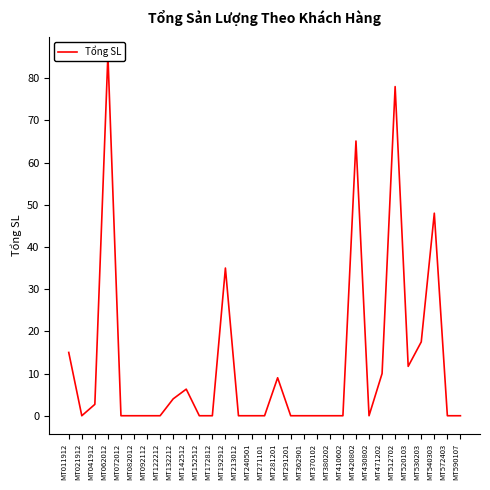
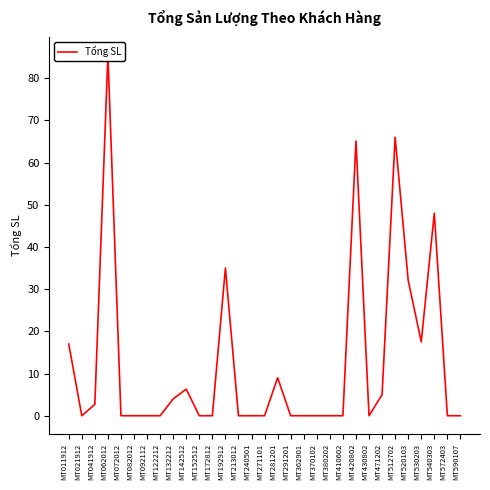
MT011912: 15 -> 17
MT471202: 10 -> 5
MT512702: 78 -> 66
MT520103: 12 -> 32
